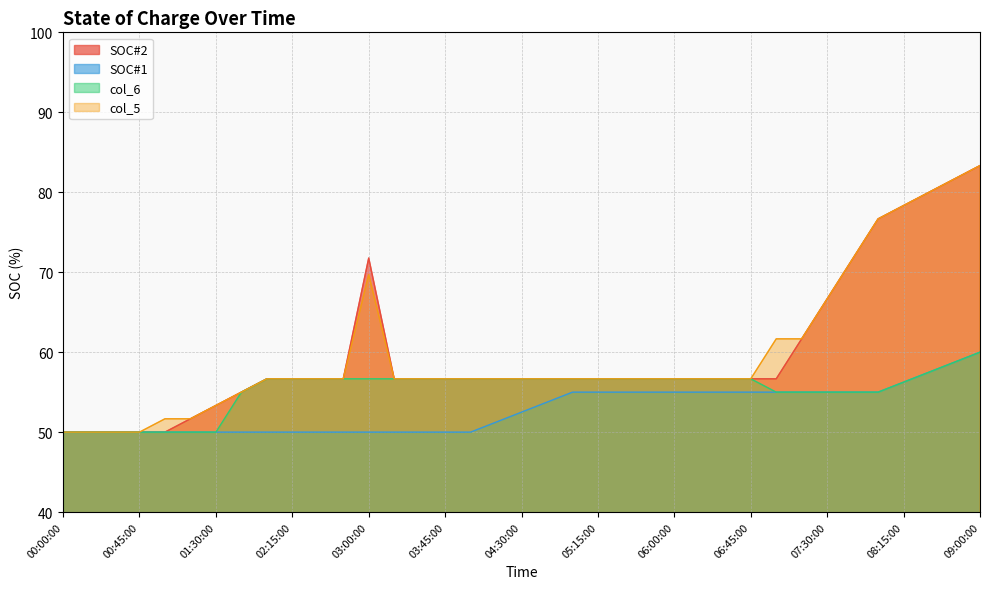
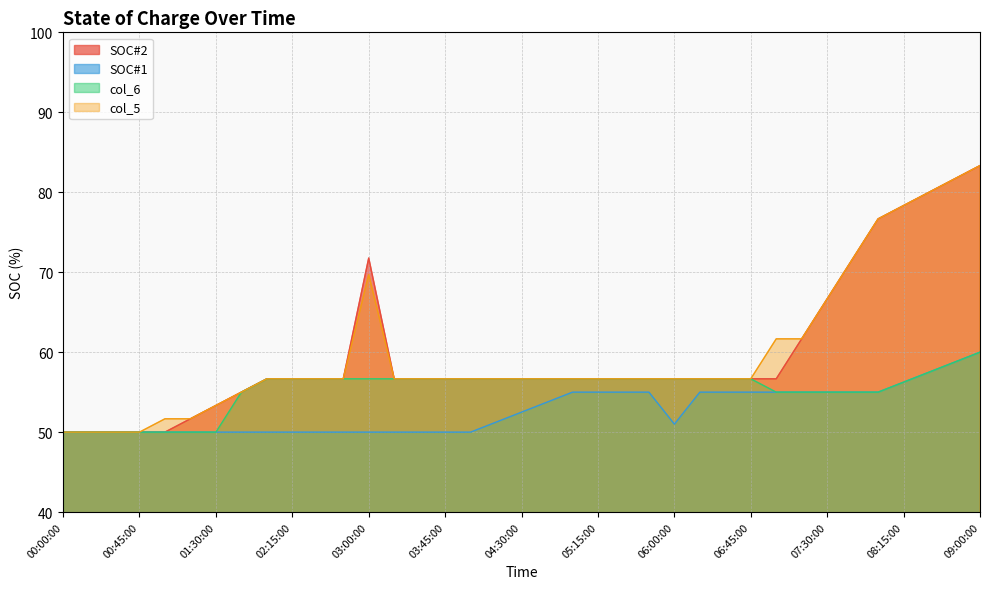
SOC#1, 06:00:00: 55 -> 51
